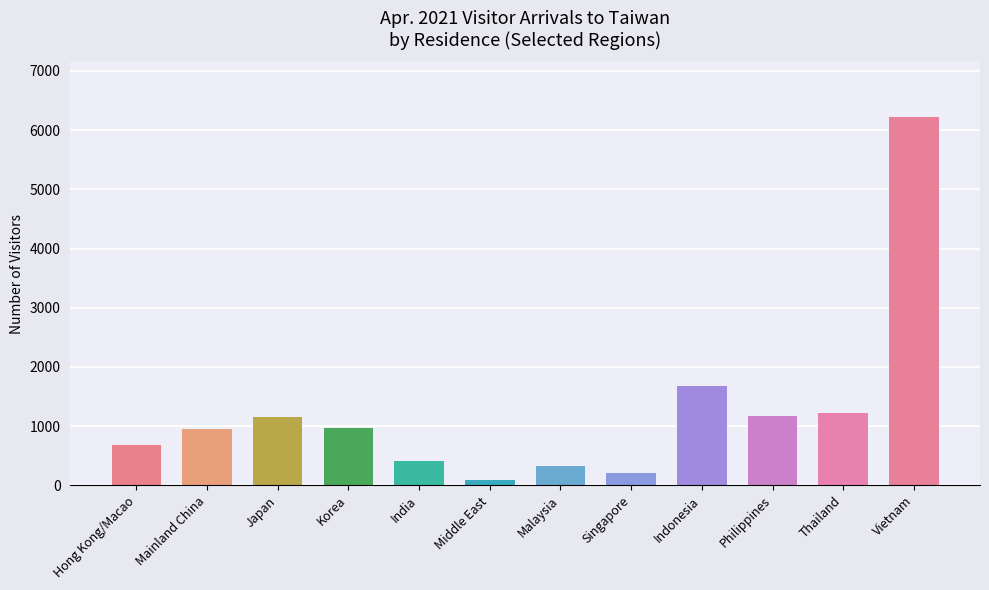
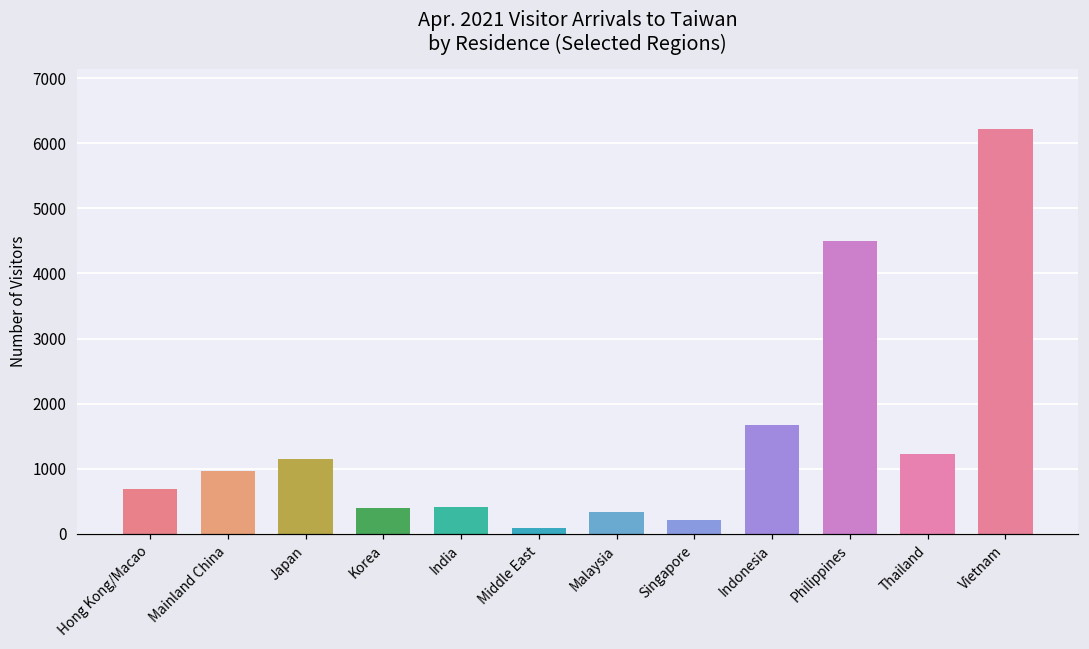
Korea: 1000 -> 400
Philippines: 1200 -> 4500
